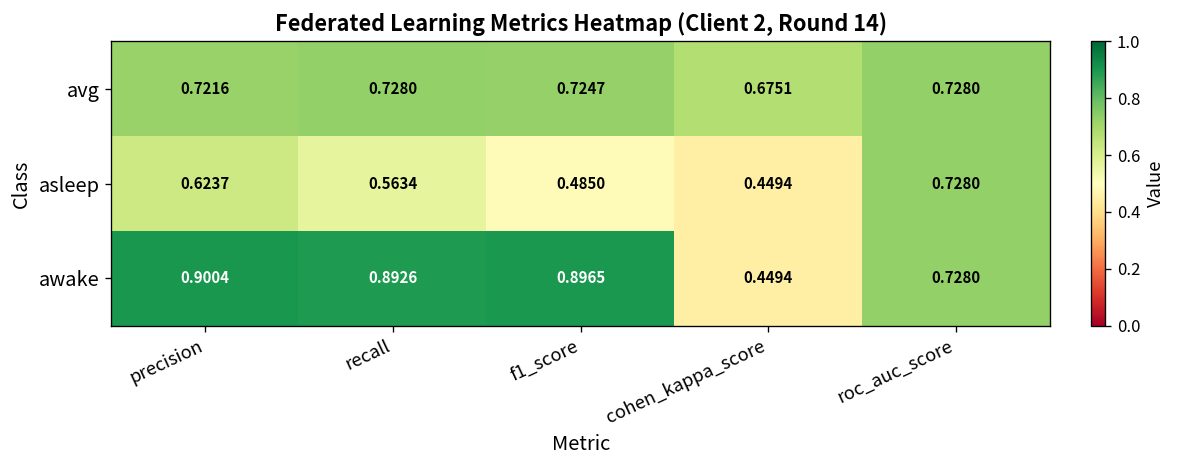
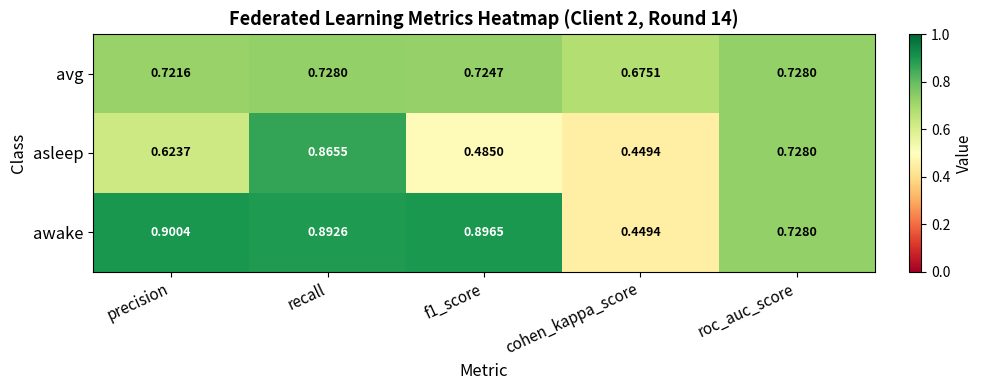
asleep, recall: 0.5634 -> 0.8655
